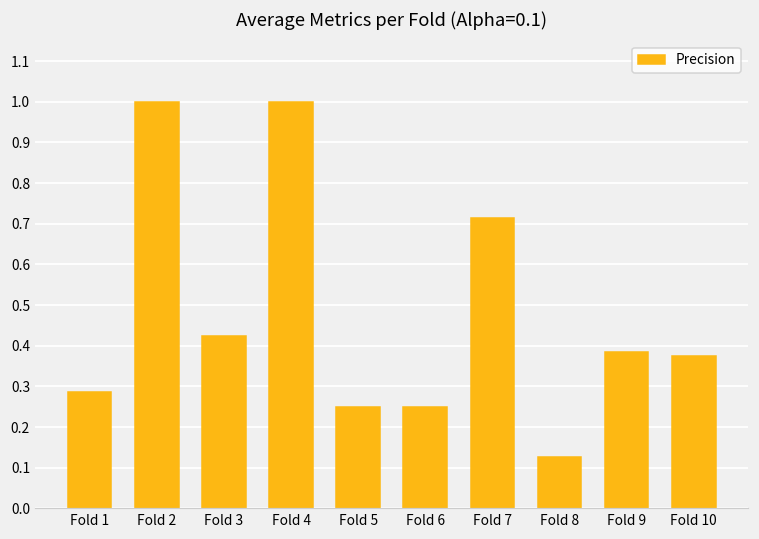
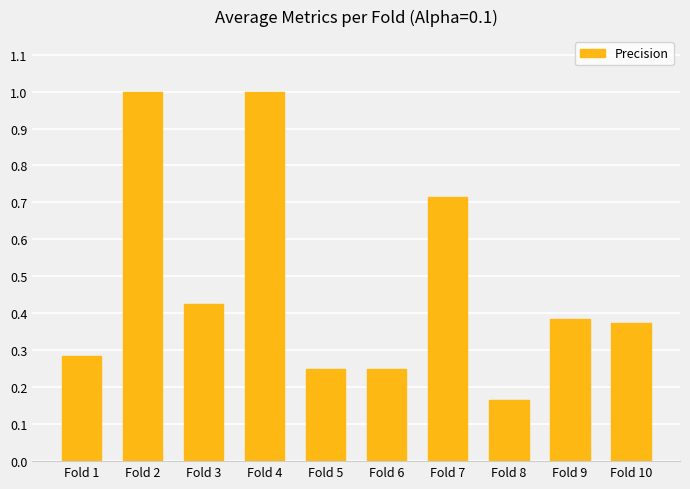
Fold 8: 0.13 -> 0.17
